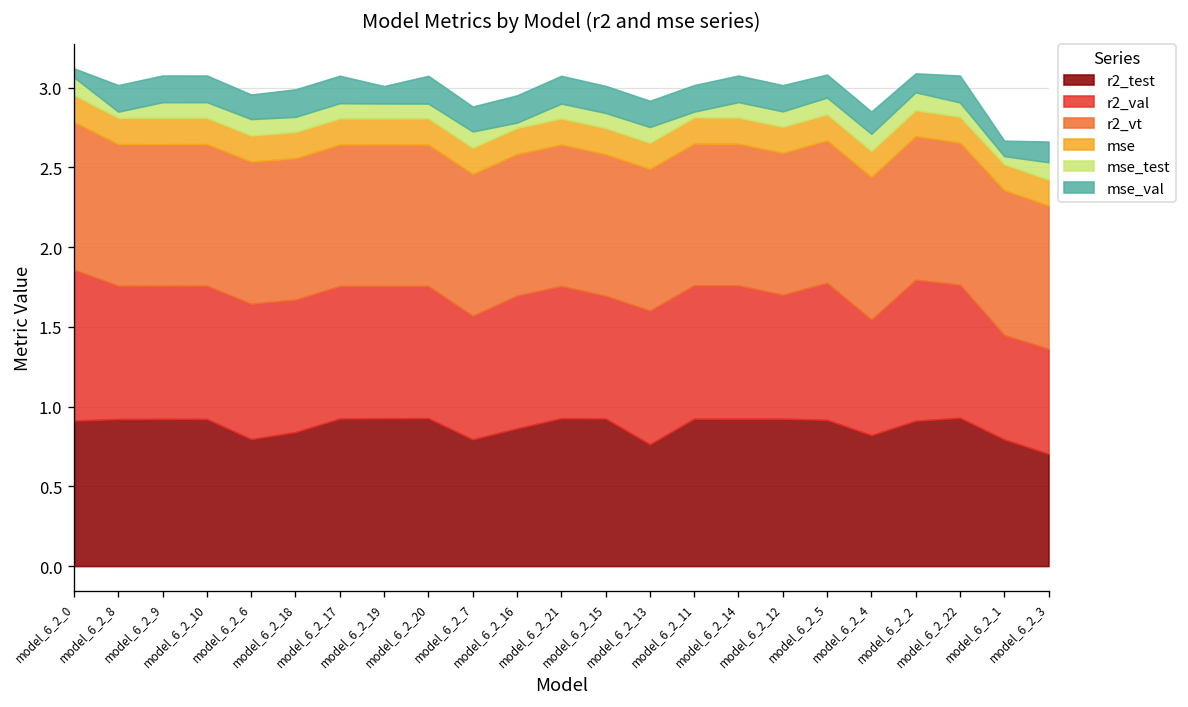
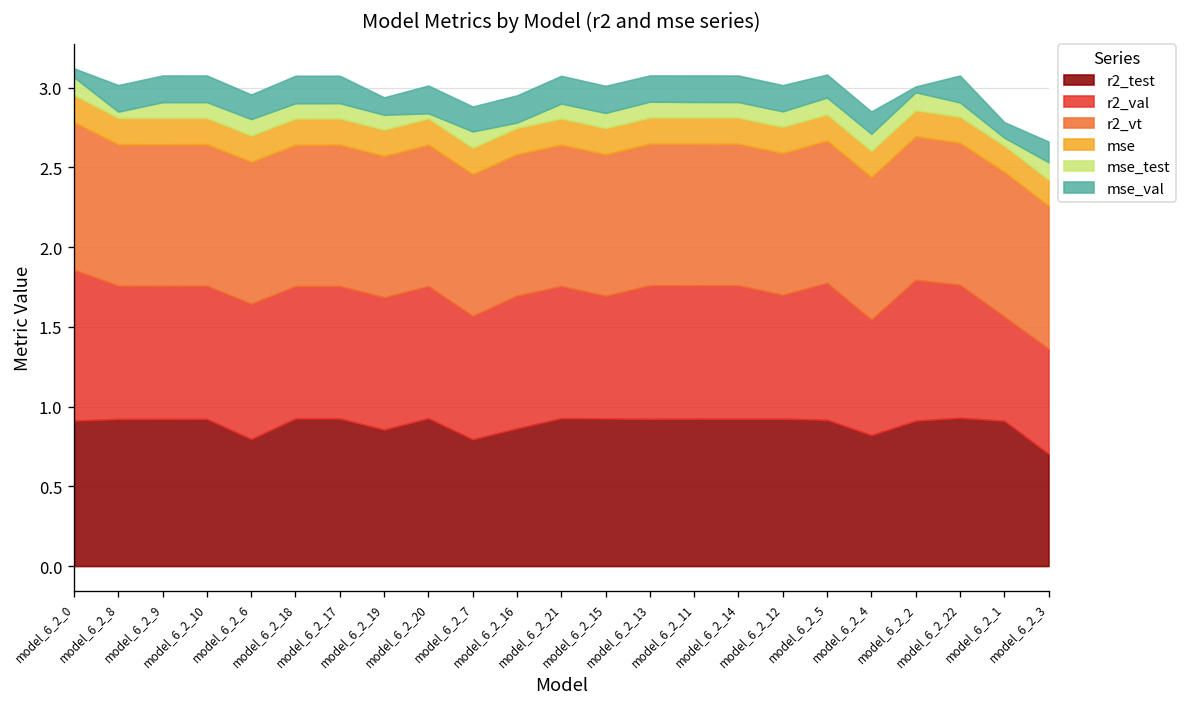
r2_test, model_6_2_18: 0.84 -> 0.93
r2_test, model_6_2_19: 0.93 -> 0.86
mse_test, model_6_2_20: 0.09 -> 0.03
r2_test, model_6_2_13: 0.76 -> 0.92
mse_test, model_6_2_11: 0.04 -> 0.10
mse_val, model_6_2_2: 0.12 -> 0.04
r2_test, model_6_2_1: 0.79 -> 0.91
